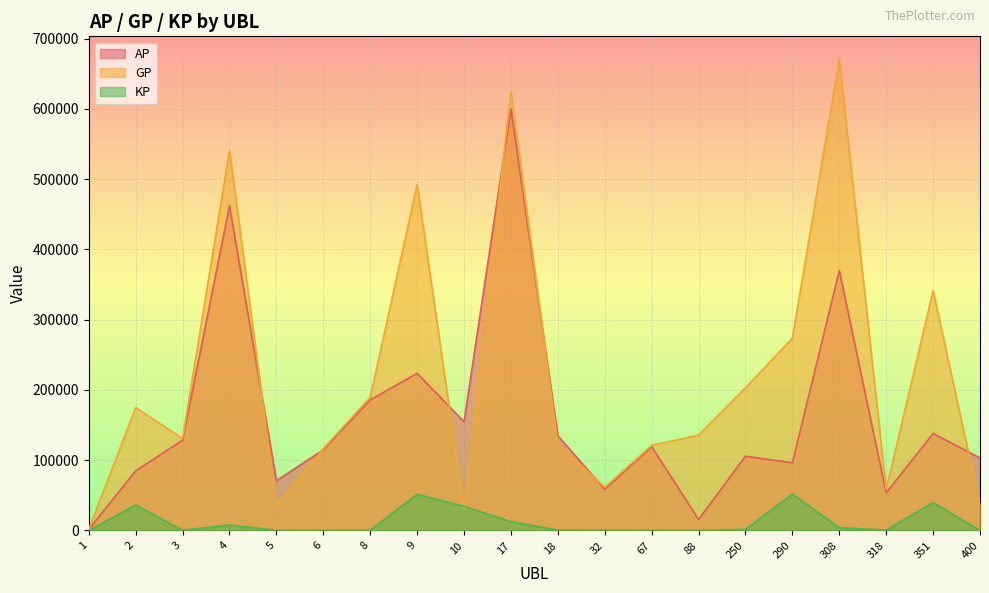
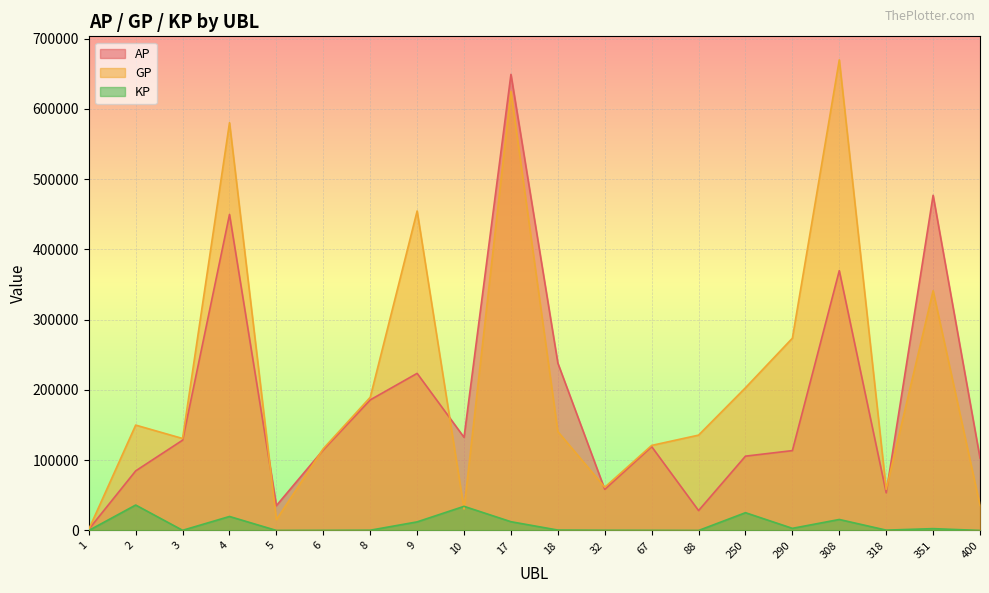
GP, 2: 170000 -> 150000
AP, 4: 460000 -> 450000
GP, 4: 540000 -> 580000
KP, 4: 10000 -> 20000
AP, 5: 70000 -> 40000
GP, 5: 40000 -> 20000
GP, 9: 490000 -> 450000
KP, 9: 50000 -> 10000
AP, 10: 150000 -> 130000
AP, 17: 600000 -> 650000
AP, 18: 130000 -> 240000
GP, 18: 120000 -> 140000
AP, 88: 20000 -> 30000
KP, 250: 0 -> 30000
AP, 290: 100000 -> 110000
KP, 290: 50000 -> 0
KP, 308: 0 -> 20000
AP, 351: 140000 -> 480000
KP, 351: 40000 -> 0
